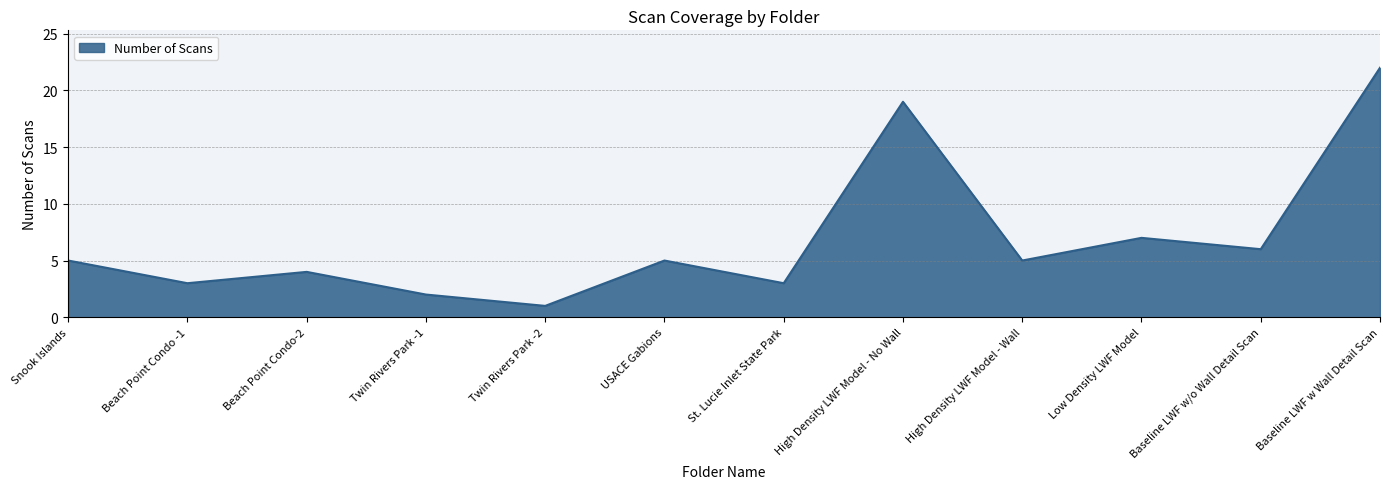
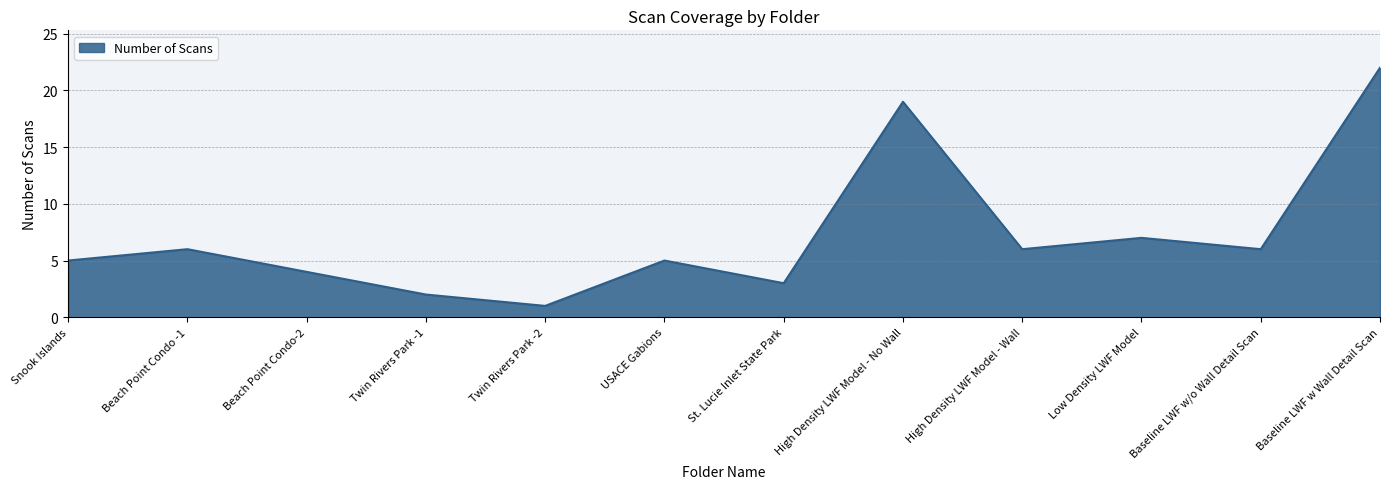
Beach Point Condo -1: 3 -> 6
High Density LWF Model - Wall: 5 -> 6
